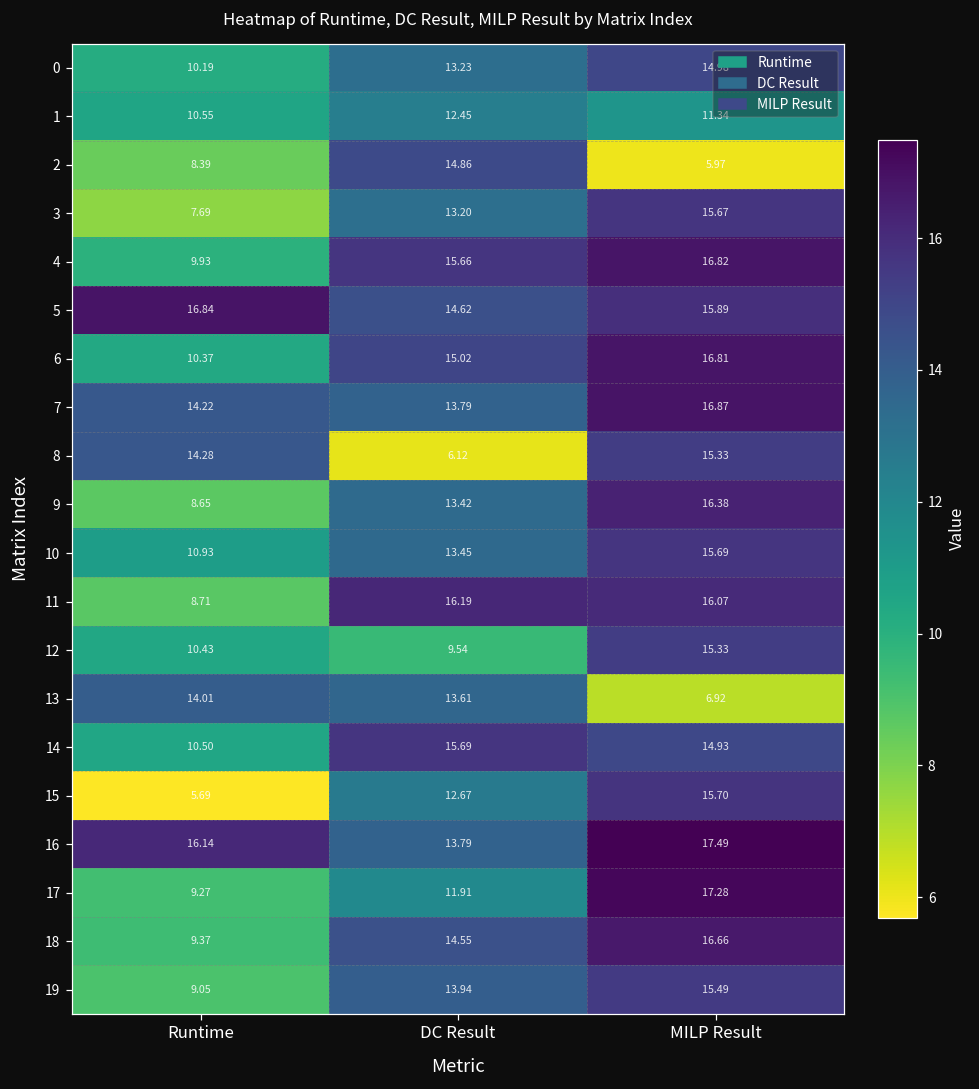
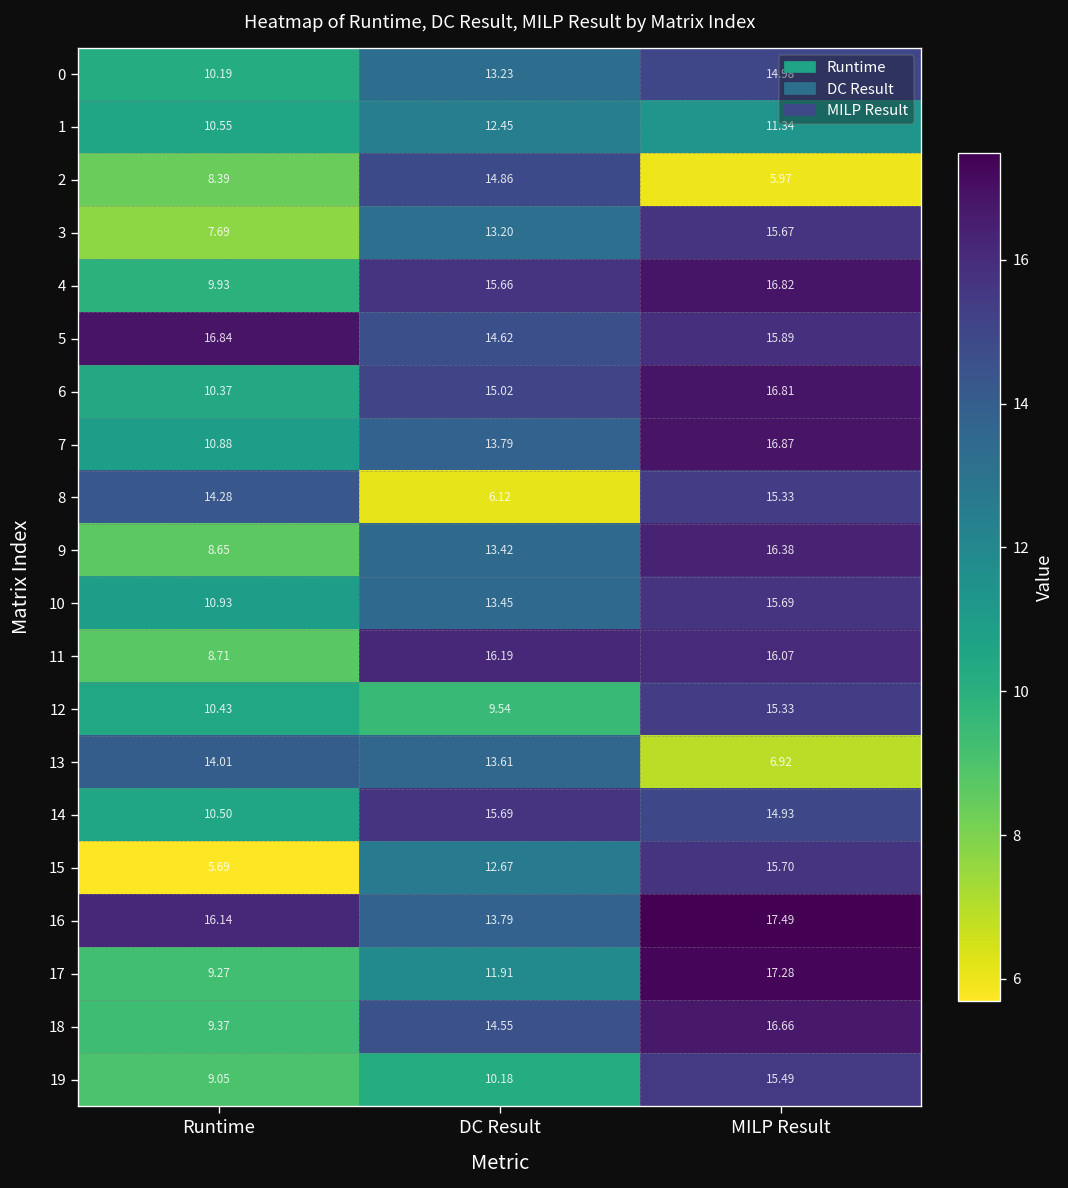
7, Runtime: 14.22 -> 10.88
19, DC Result: 13.94 -> 10.18
